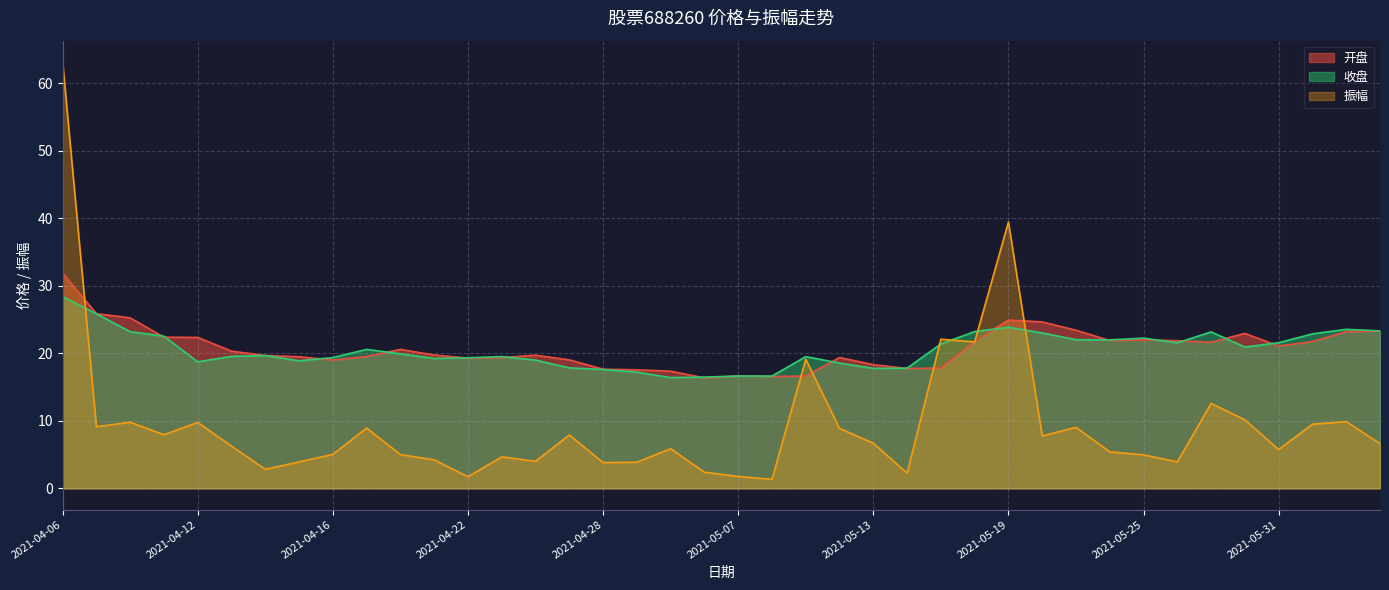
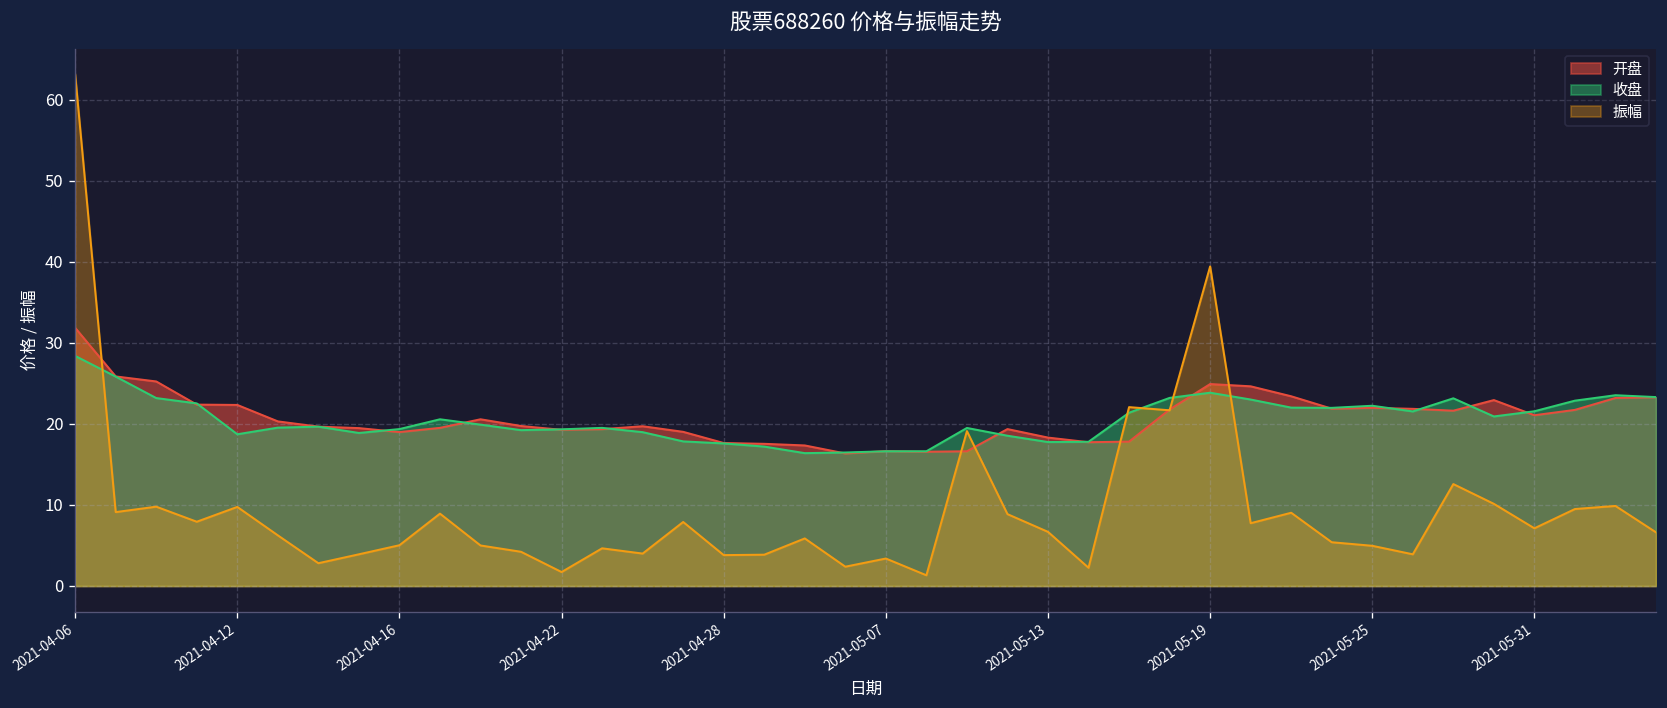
振幅, 2021-05-07: 2 -> 3
振幅, 2021-05-31: 6 -> 7
